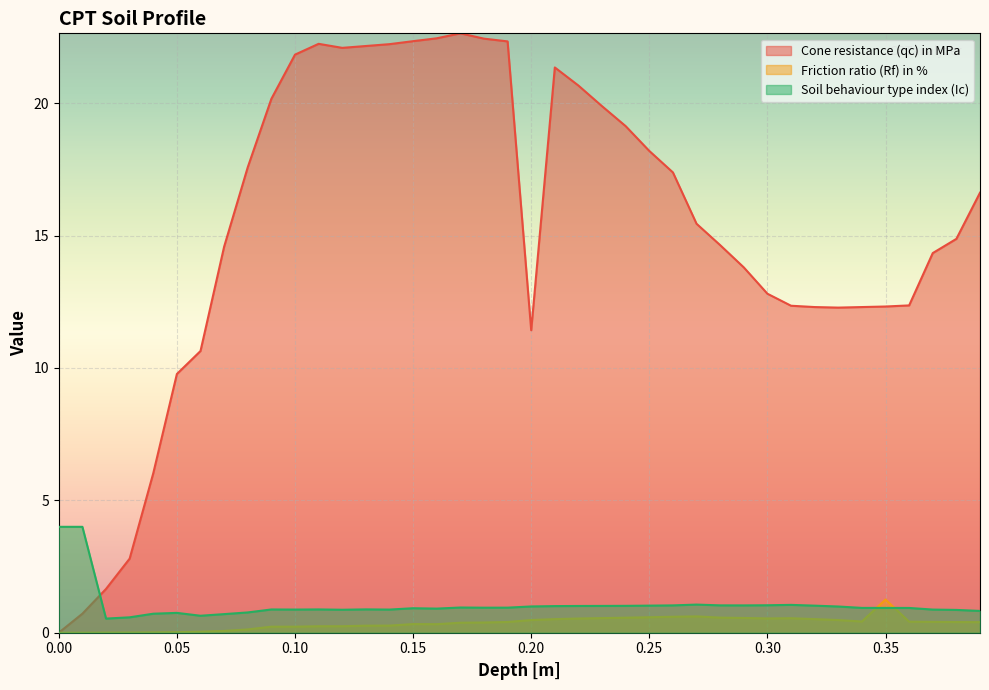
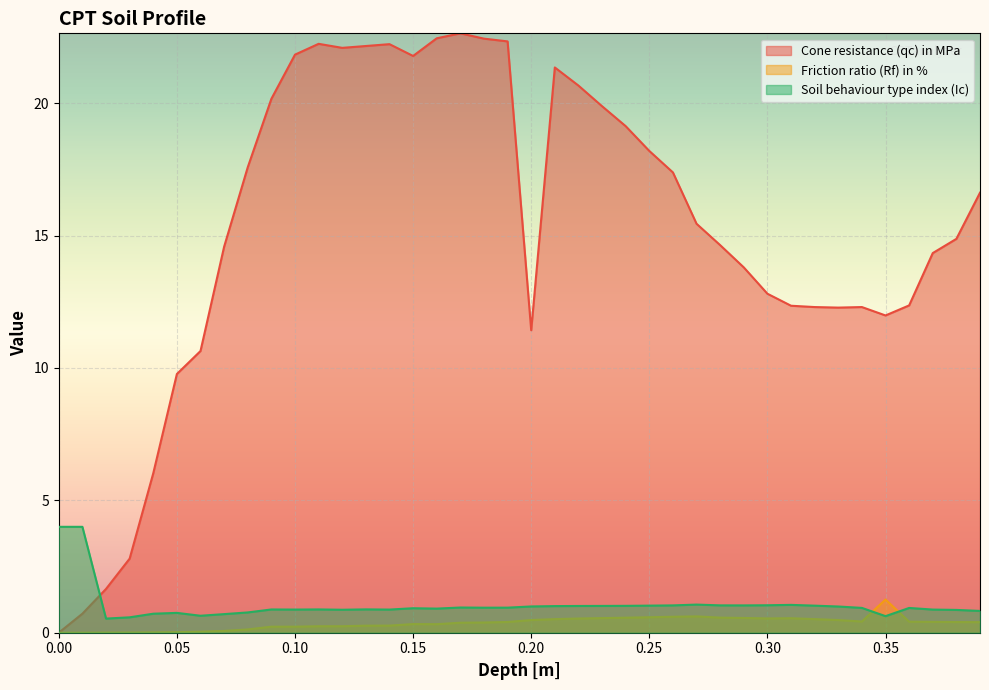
Cone resistance (qc) in MPa, 0.15: 22.3 -> 21.8
Cone resistance (qc) in MPa, 0.35: 12.3 -> 12.0
Soil behaviour type index (Ic), 0.35: 0.9 -> 0.6
